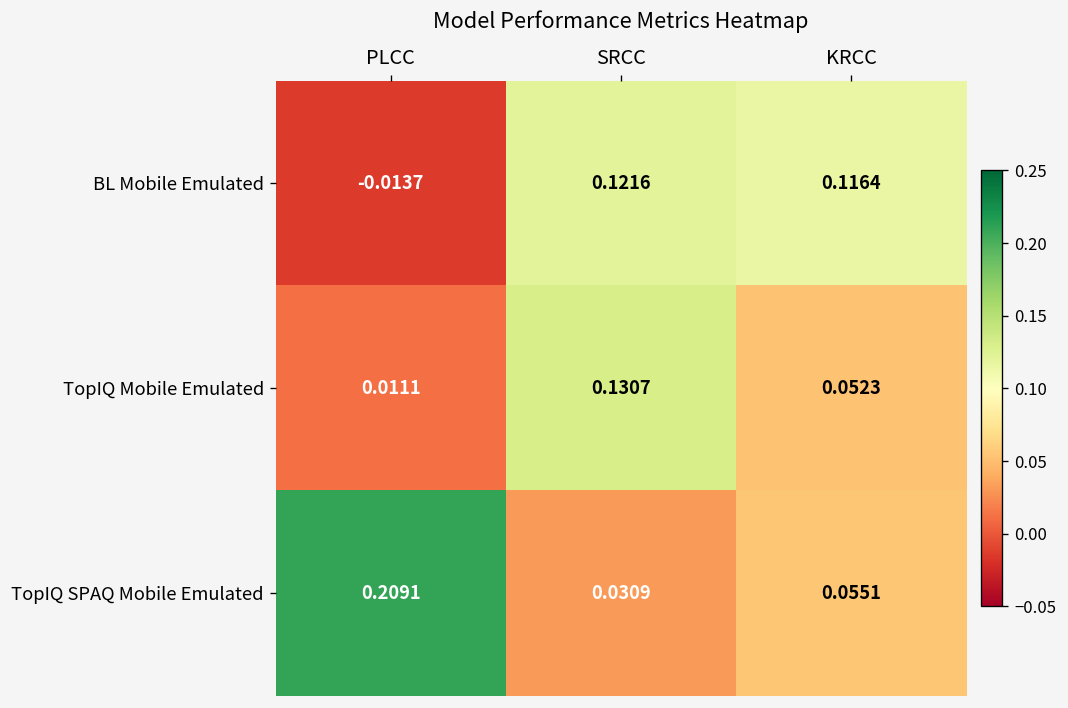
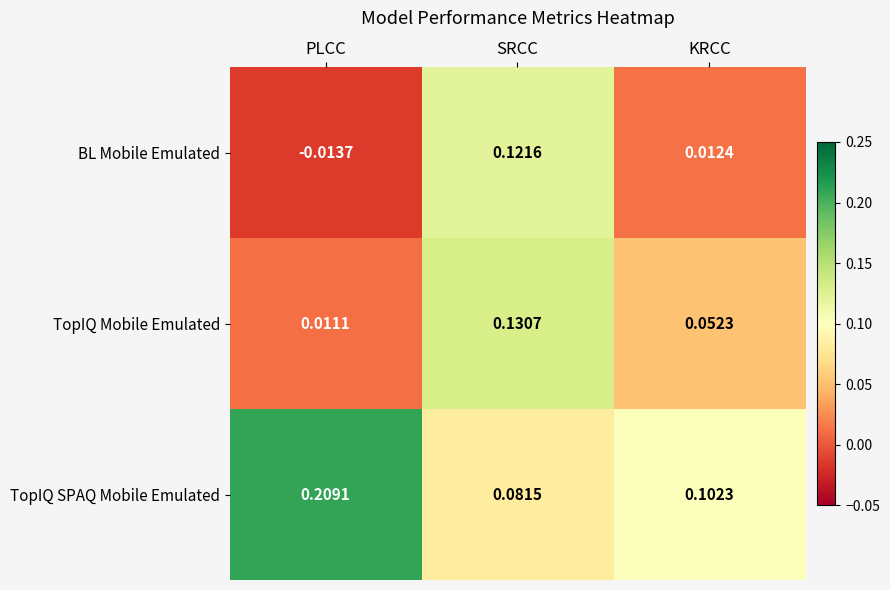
BL Mobile Emulated, KRCC: 0.1164 -> 0.0124
TopIQ SPAQ Mobile Emulated, SRCC: 0.0309 -> 0.0815
TopIQ SPAQ Mobile Emulated, KRCC: 0.0551 -> 0.1023
